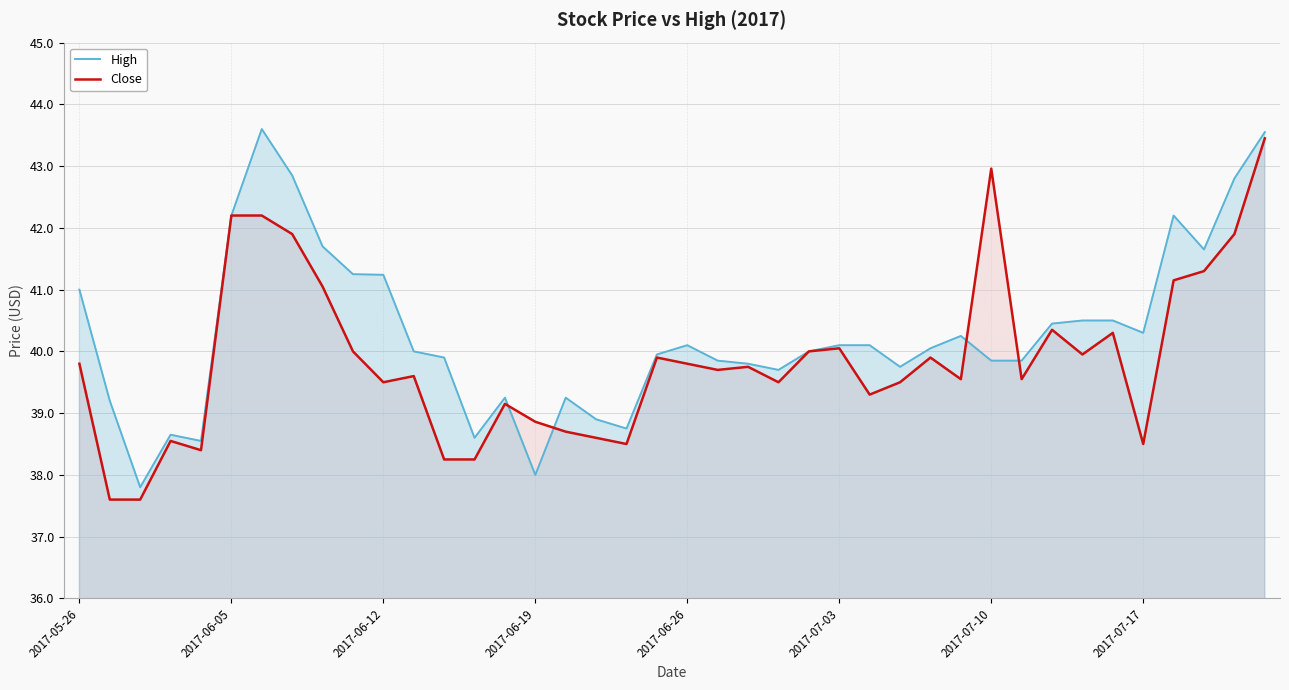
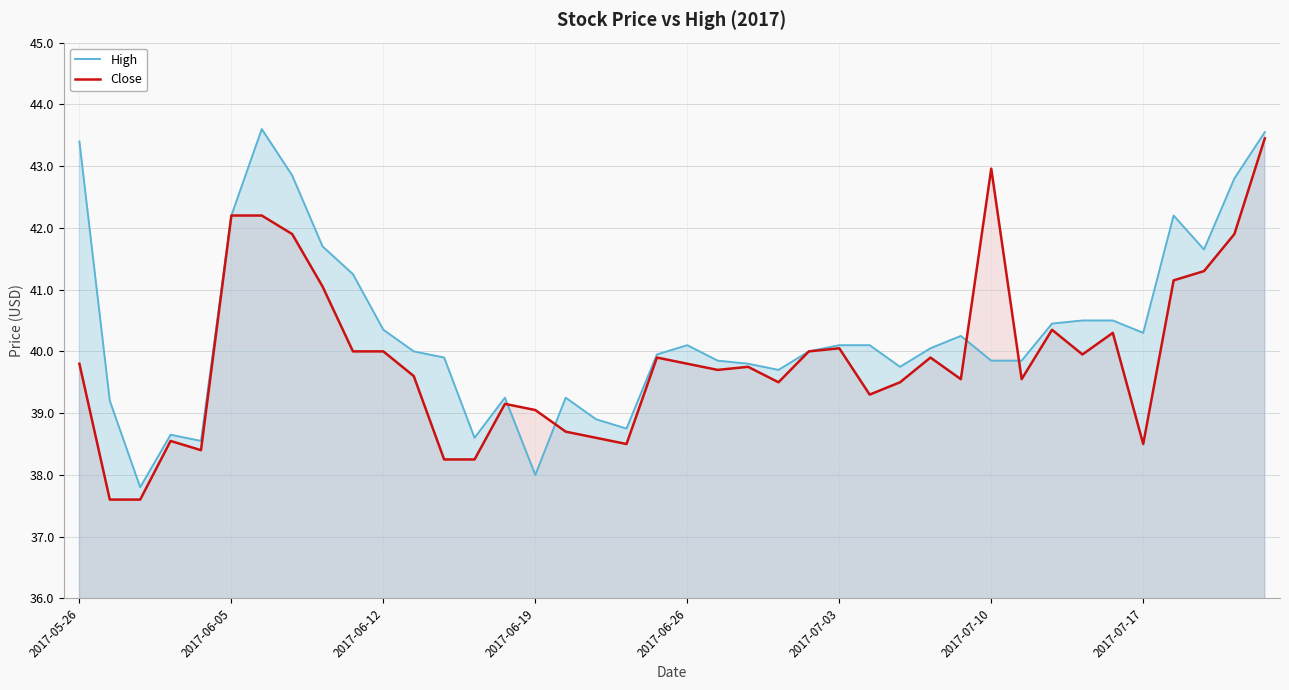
High, 2017-05-26: 41.0 -> 43.4
High, 2017-06-12: 41.2 -> 40.4
Close, 2017-06-12: 39.5 -> 40.0
Close, 2017-06-19: 38.9 -> 39.1
